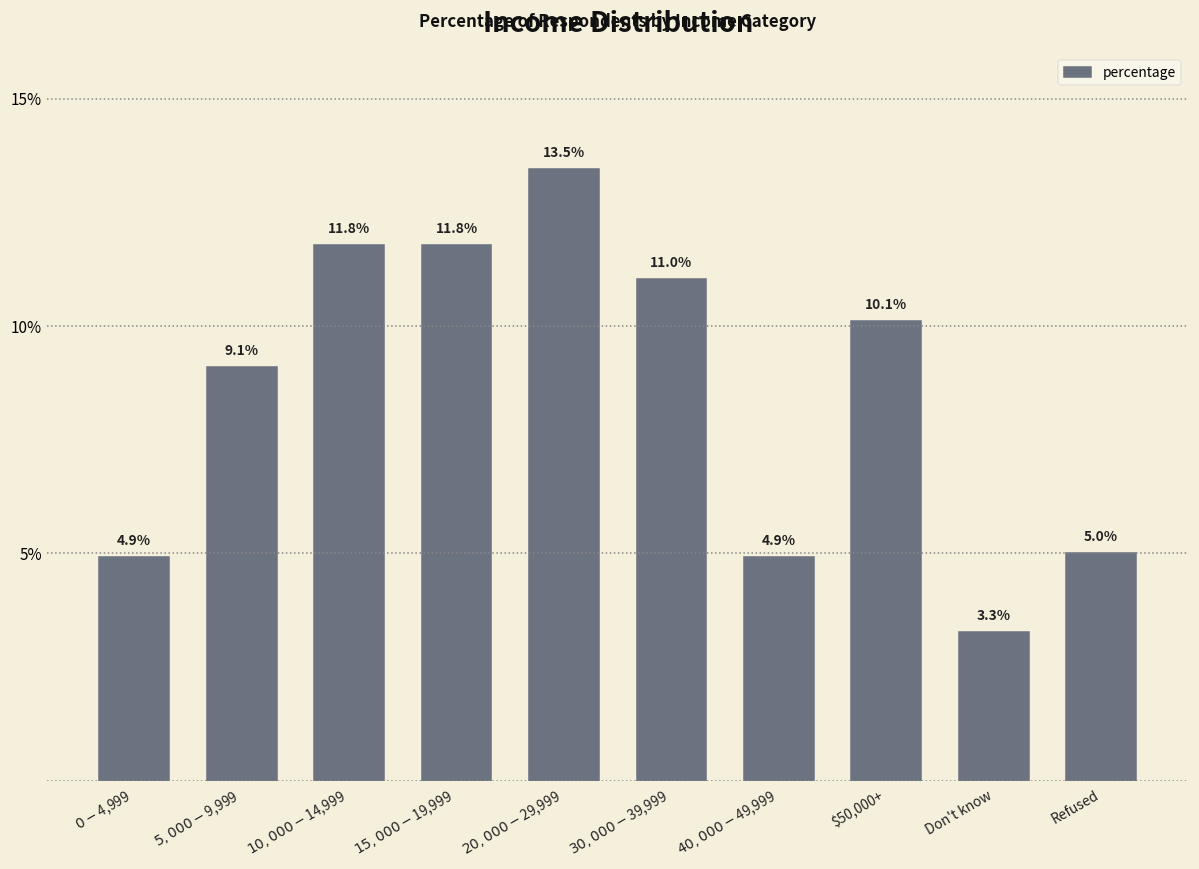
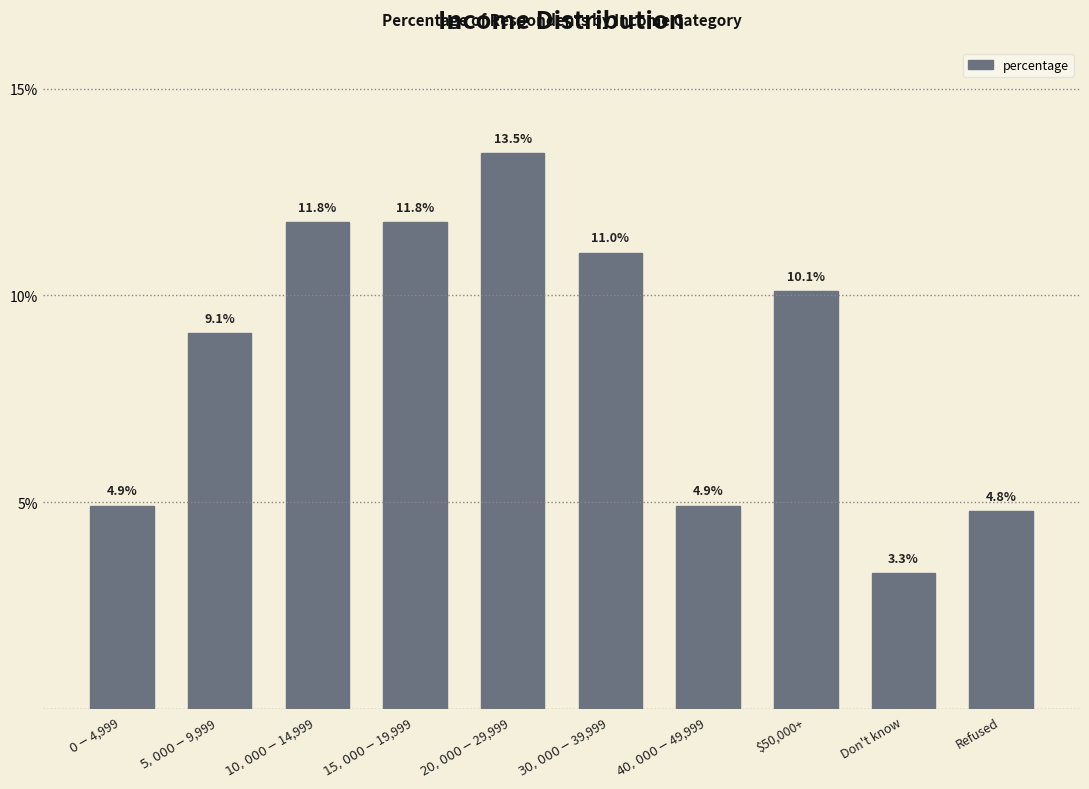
Refused: 5.0% -> 4.8%
